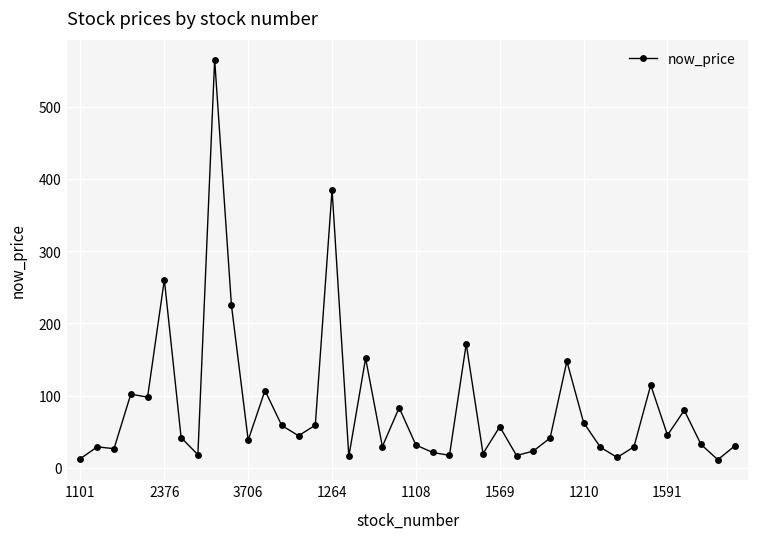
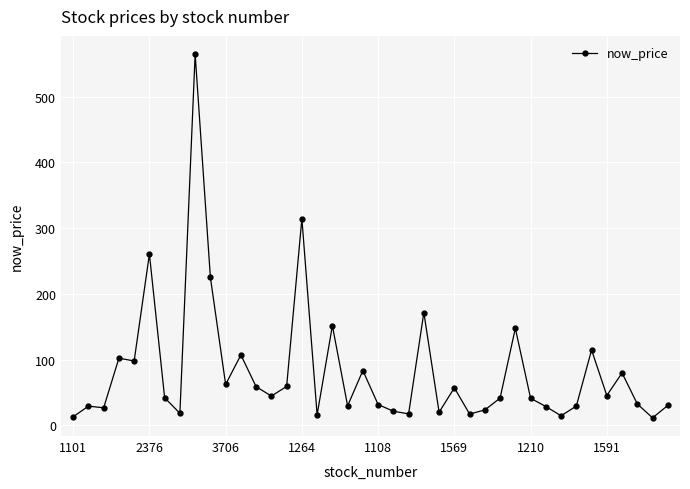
3706: 40 -> 60
1264: 390 -> 310
1210: 60 -> 40
